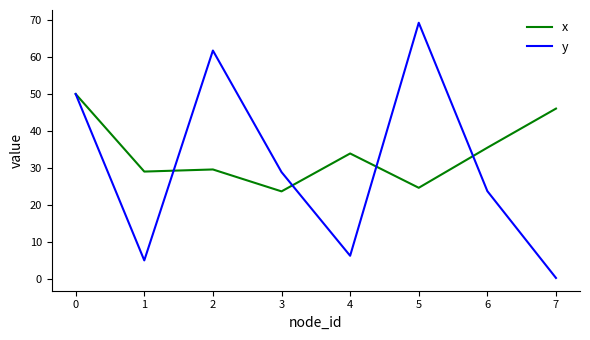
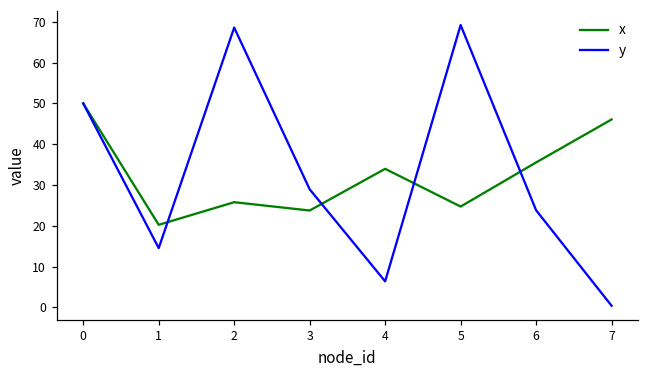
x, 1: 29 -> 20
y, 1: 5 -> 15
x, 2: 30 -> 26
y, 2: 62 -> 69
